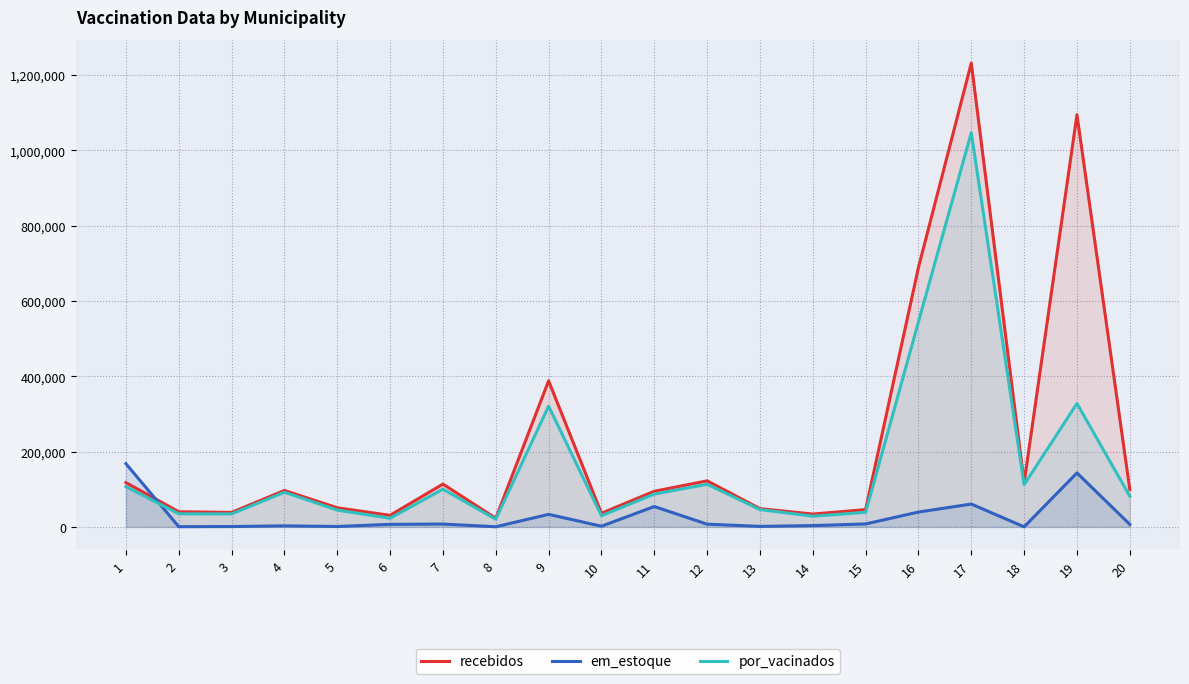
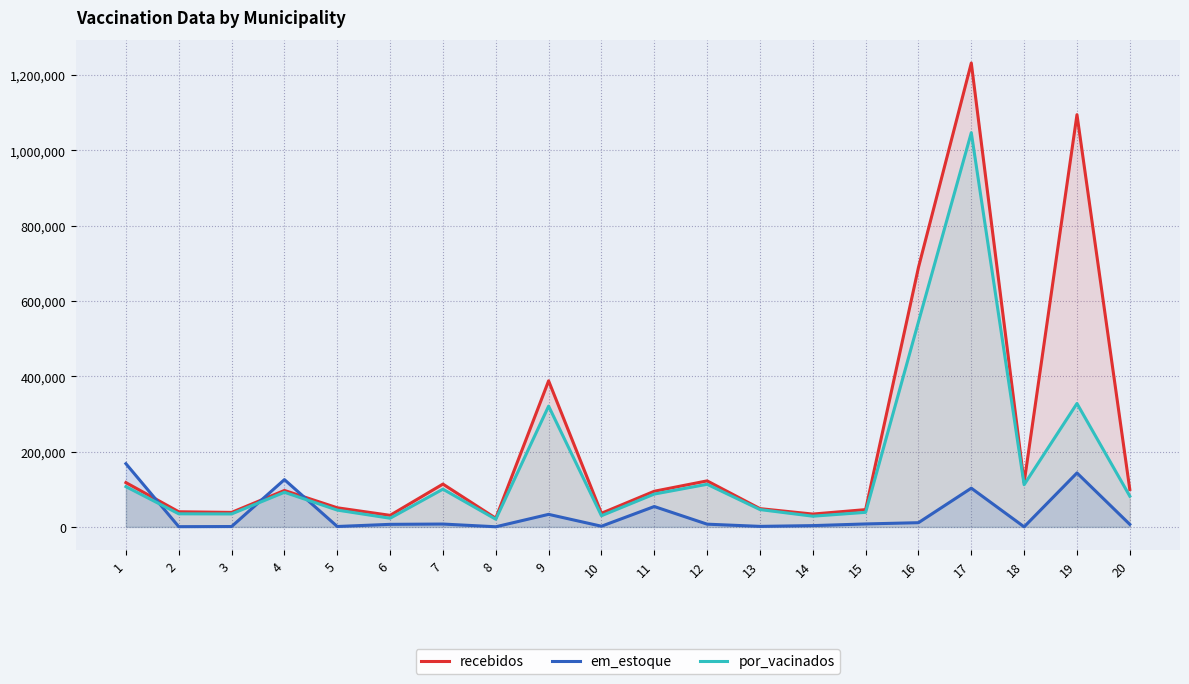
em_estoque, 4: 0 -> 130,000
em_estoque, 16: 40,000 -> 10,000
em_estoque, 17: 60,000 -> 100,000
